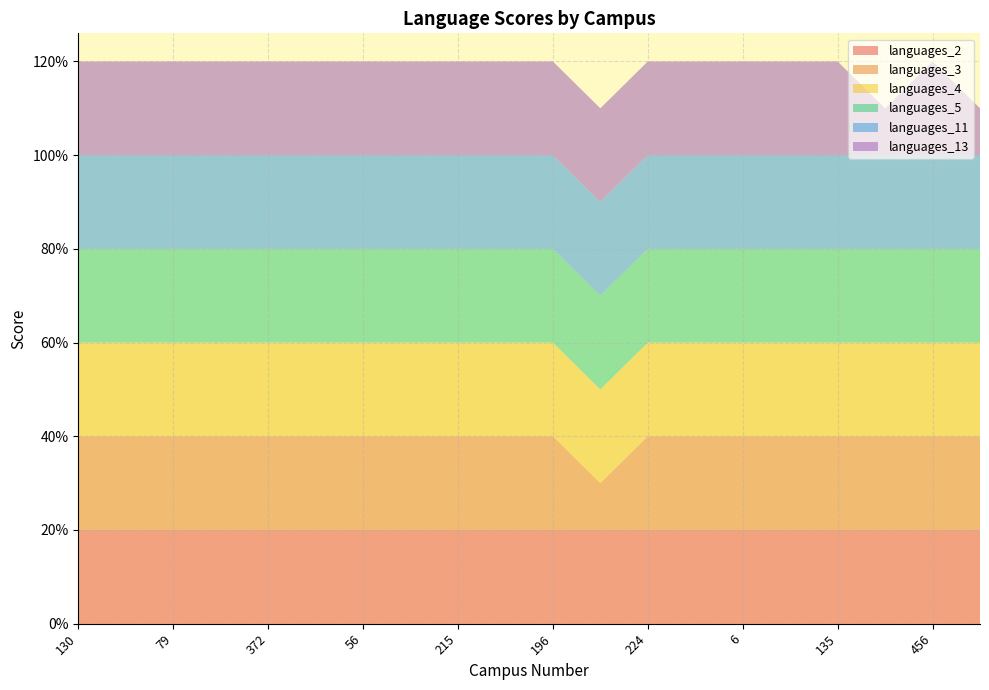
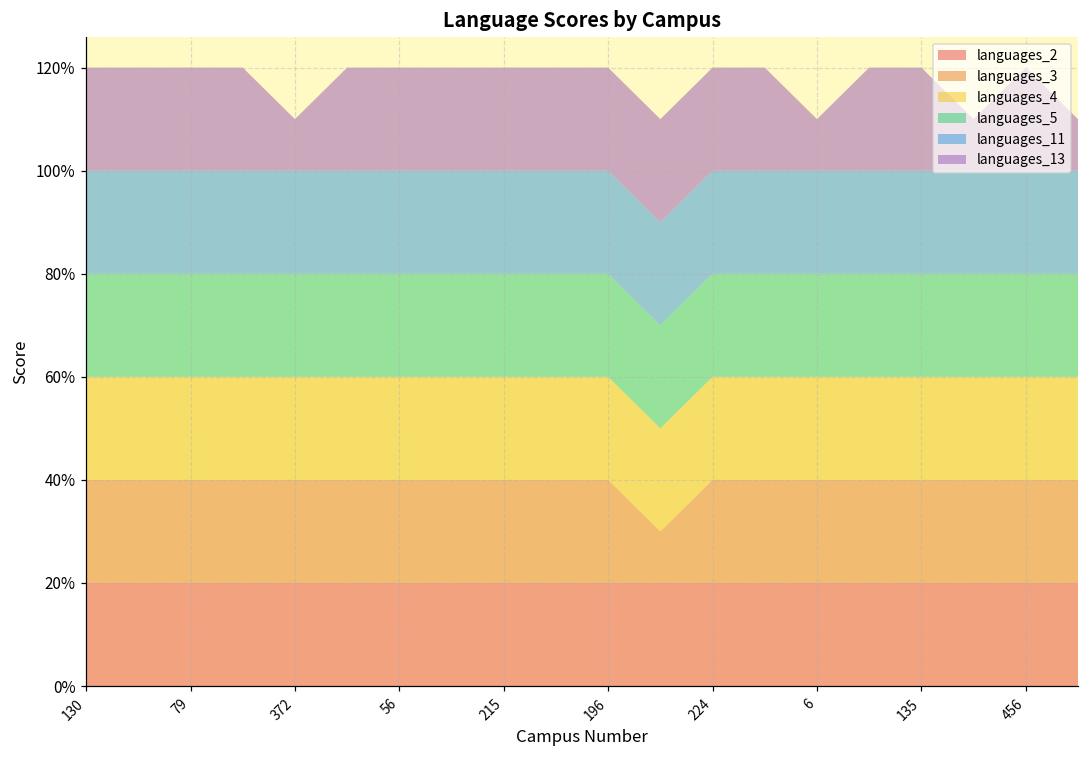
languages_13, 372: 20% -> 10%
languages_13, 6: 20% -> 10%
